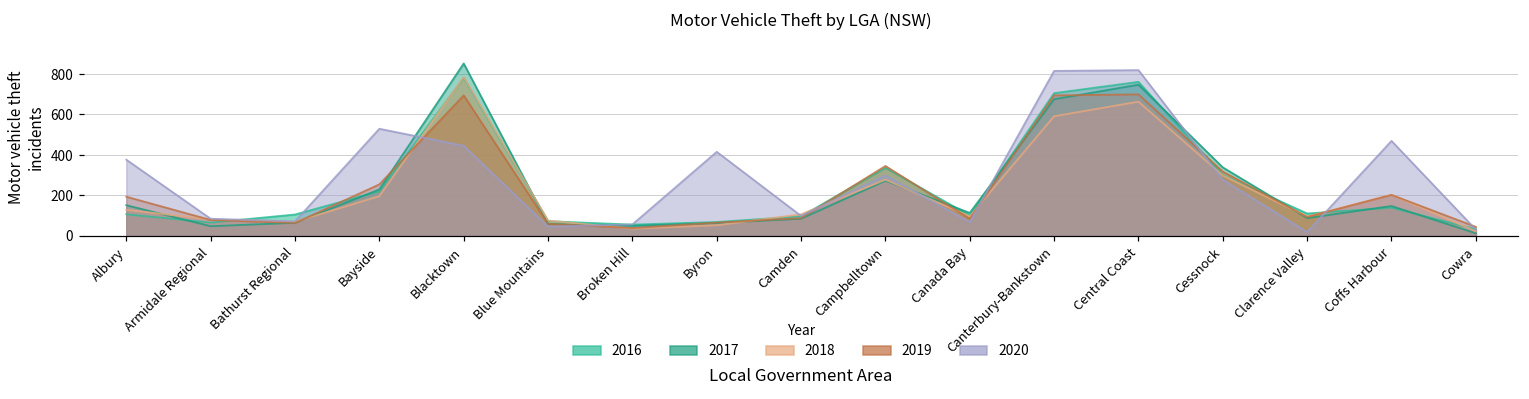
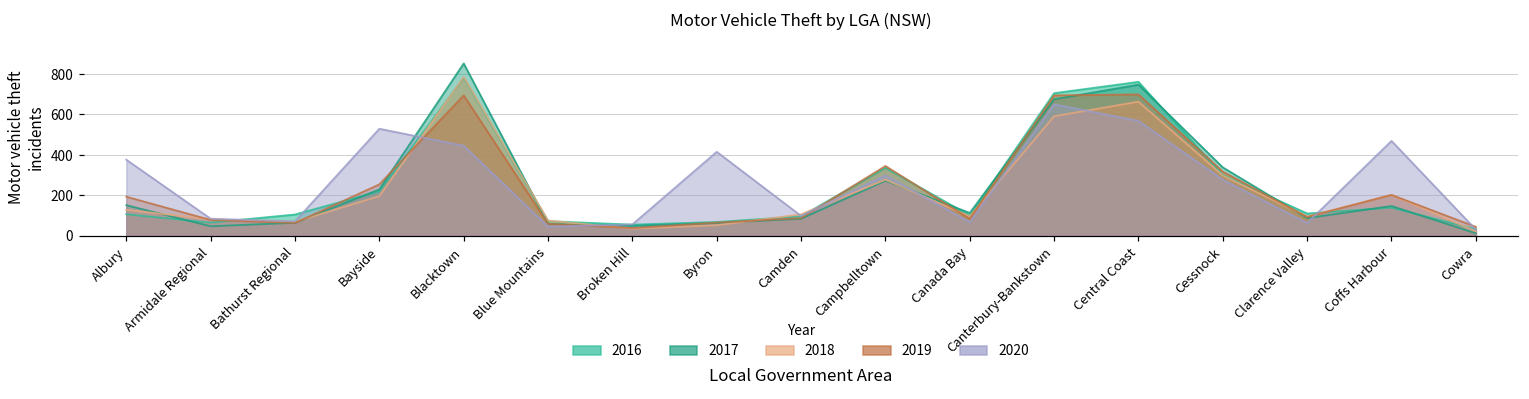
2020, Canterbury-Bankstown: 820 -> 650
2020, Central Coast: 820 -> 570
2020, Clarence Valley: 20 -> 60
